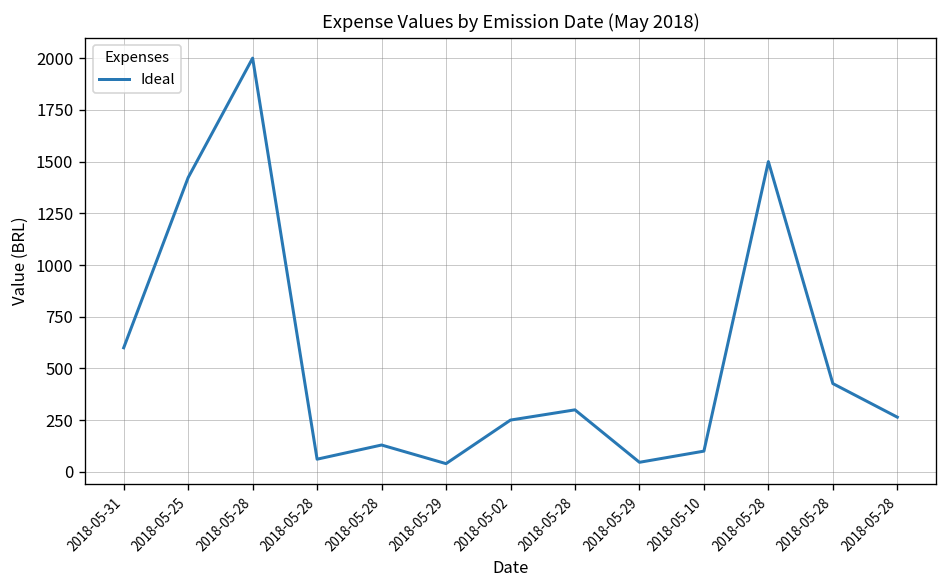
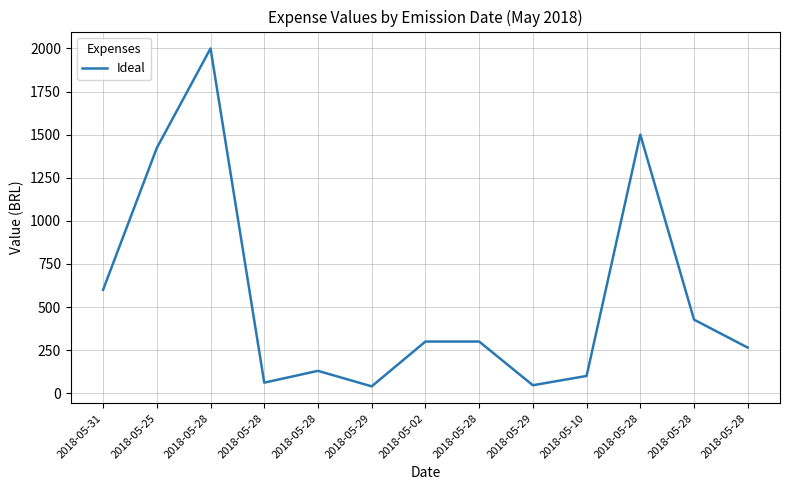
2018-05-02: 250 -> 300
